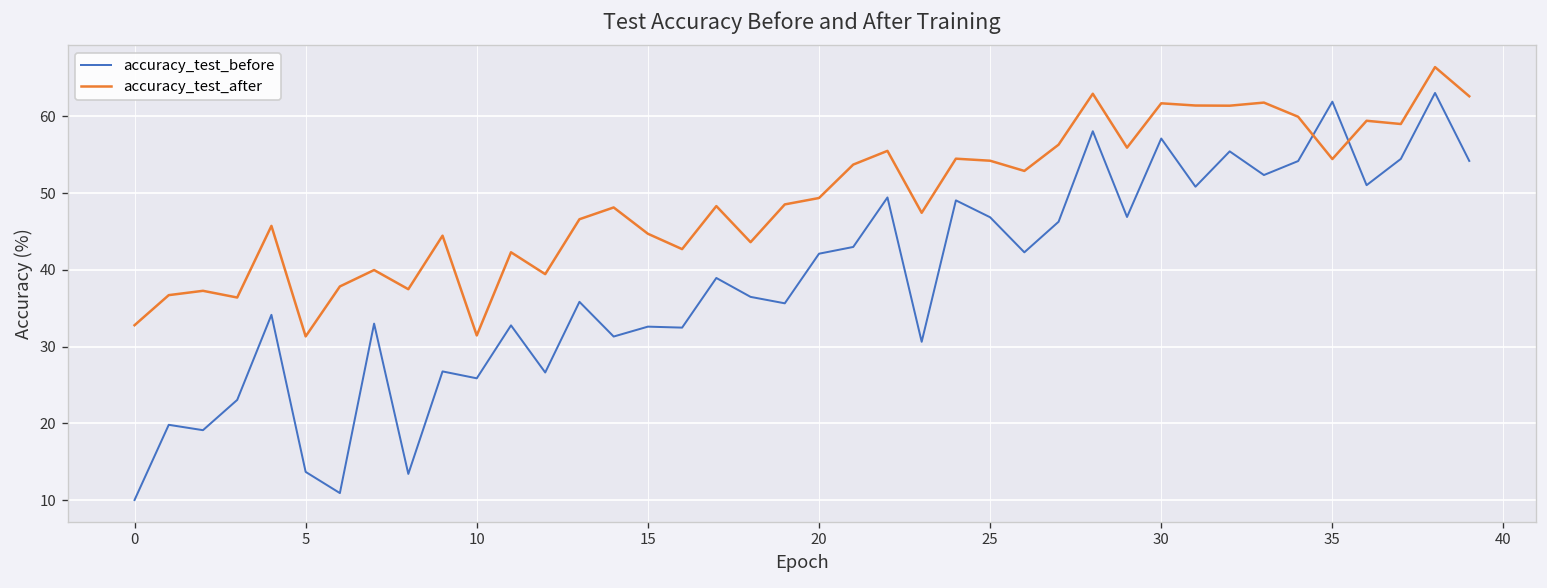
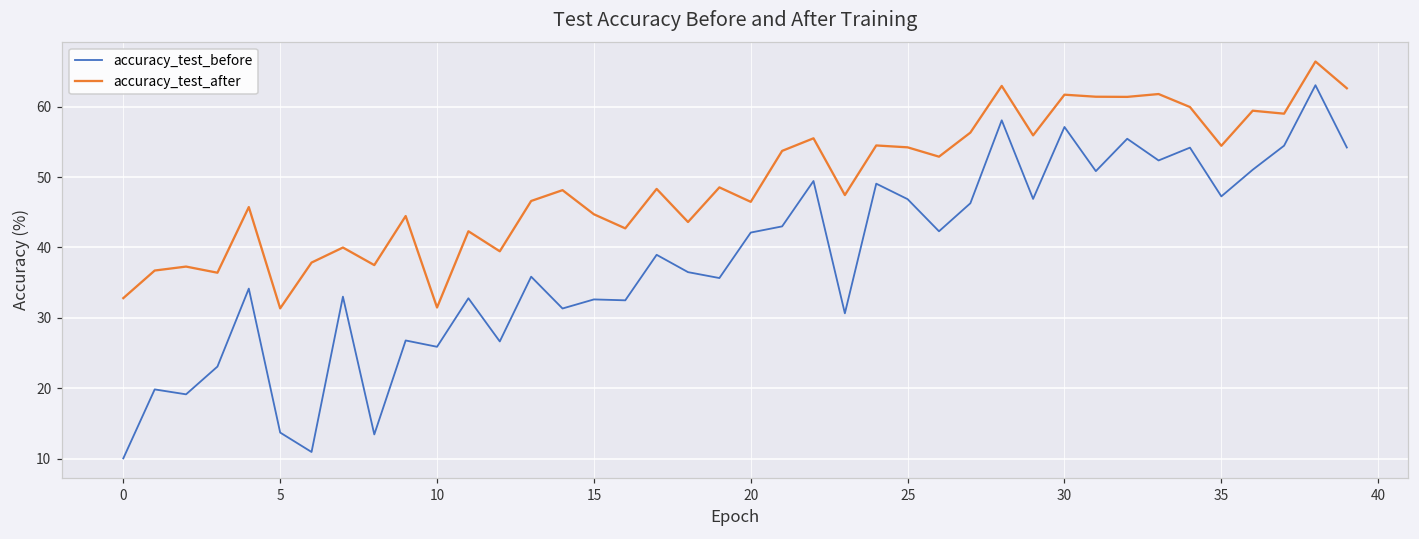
accuracy_test_after, 20: 49 -> 46
accuracy_test_before, 35: 62 -> 47
